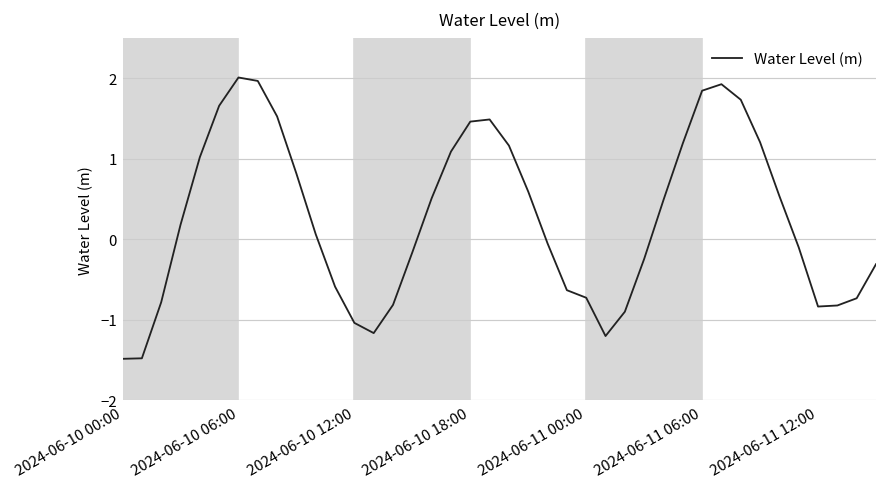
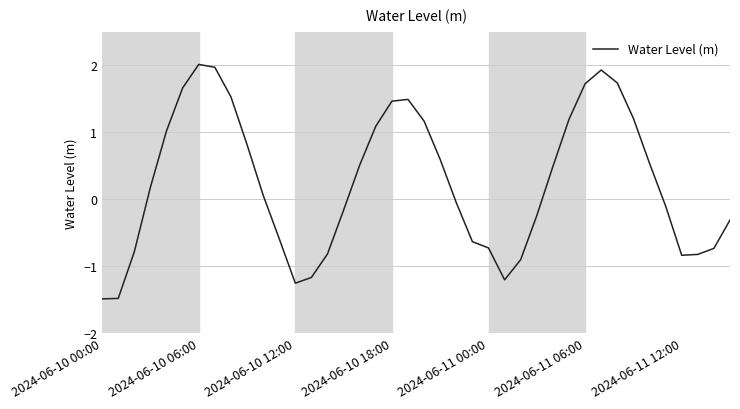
2024-06-10 12:00: -1.0 -> -1.3
2024-06-11 06:00: 1.8 -> 1.7
